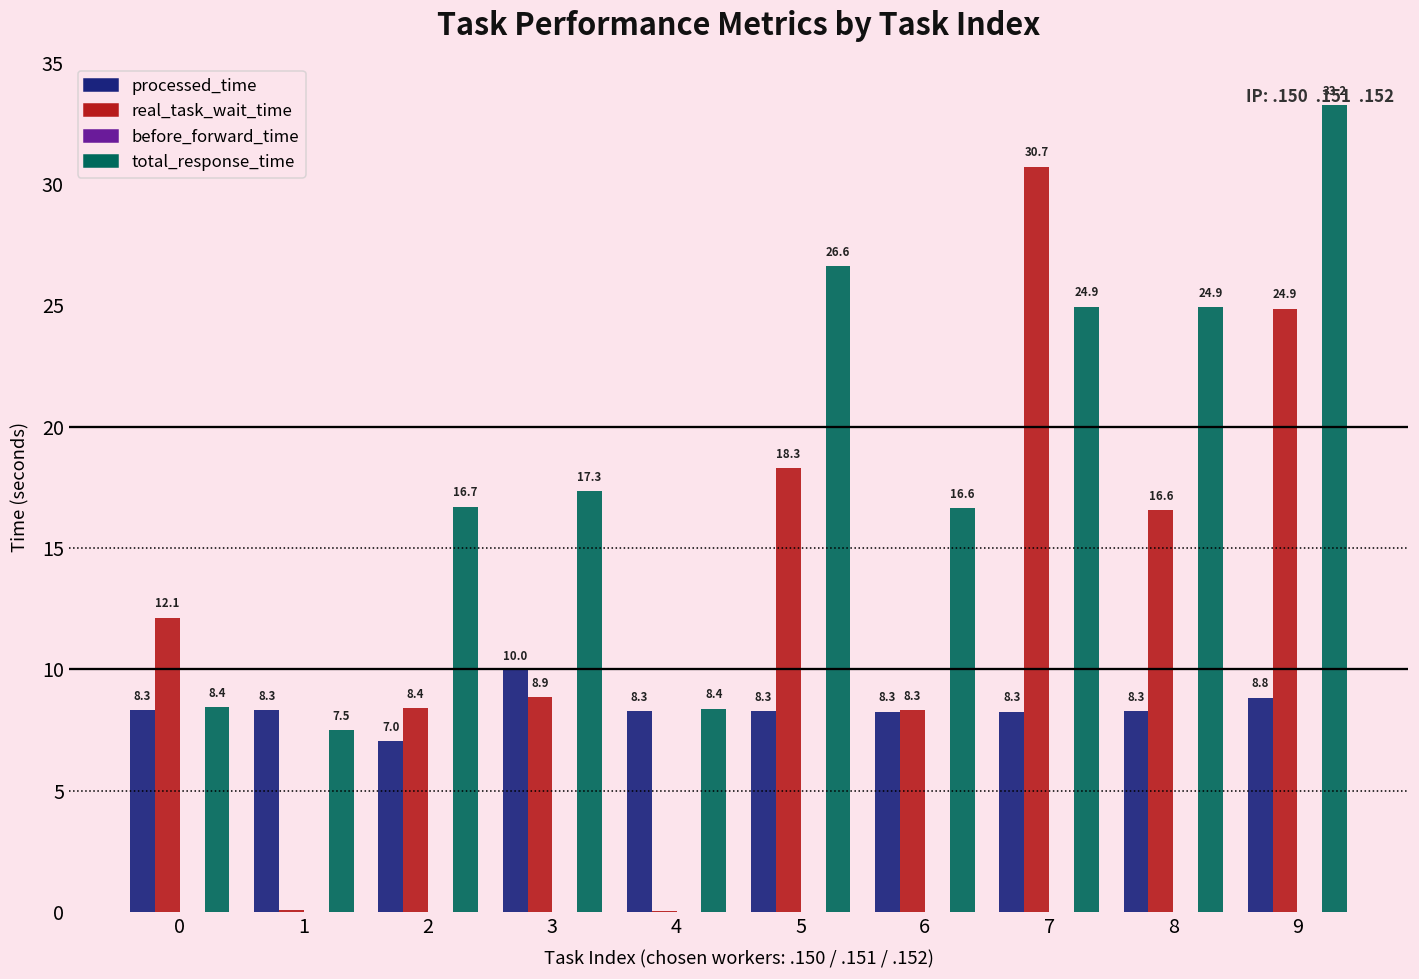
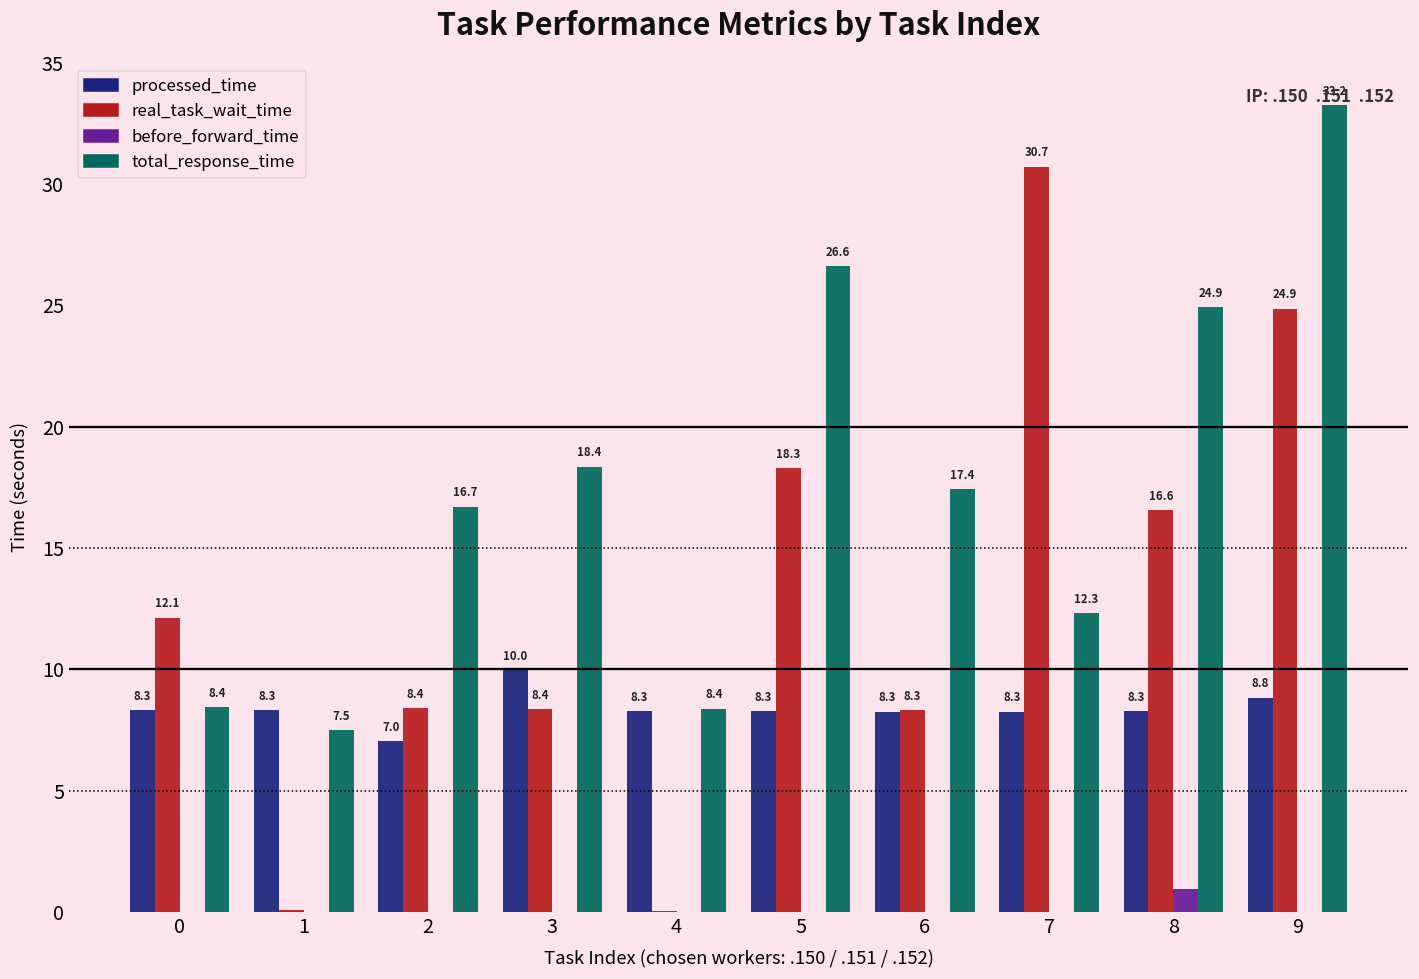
real_task_wait_time, 3: 8.9 -> 8.4
total_response_time, 3: 17.3 -> 18.4
total_response_time, 6: 16.6 -> 17.4
total_response_time, 7: 24.9 -> 12.3
before_forward_time, 8: 0.0 -> 1.0
